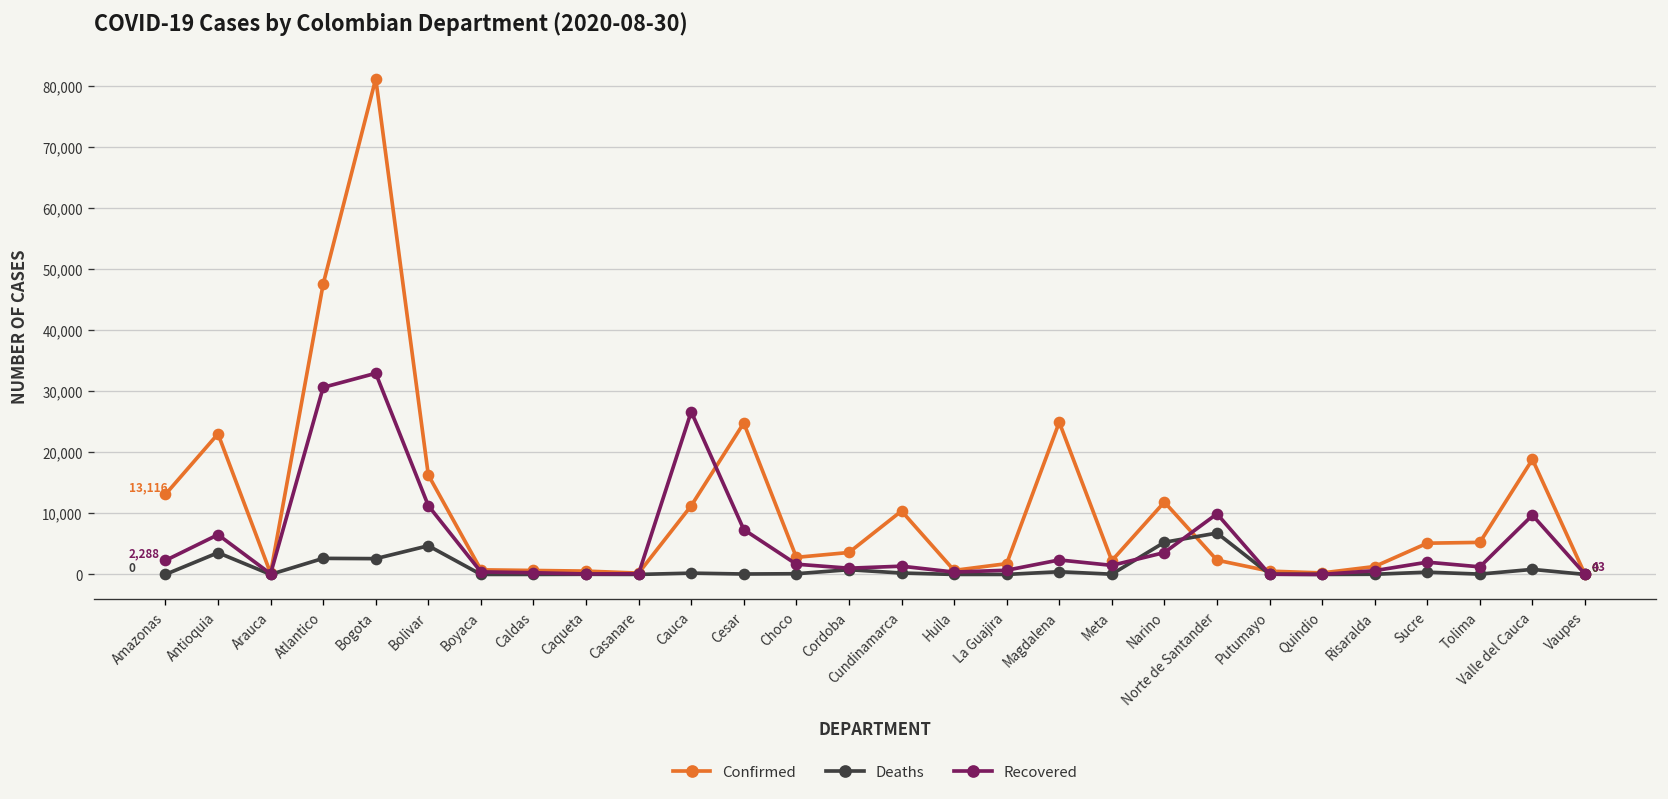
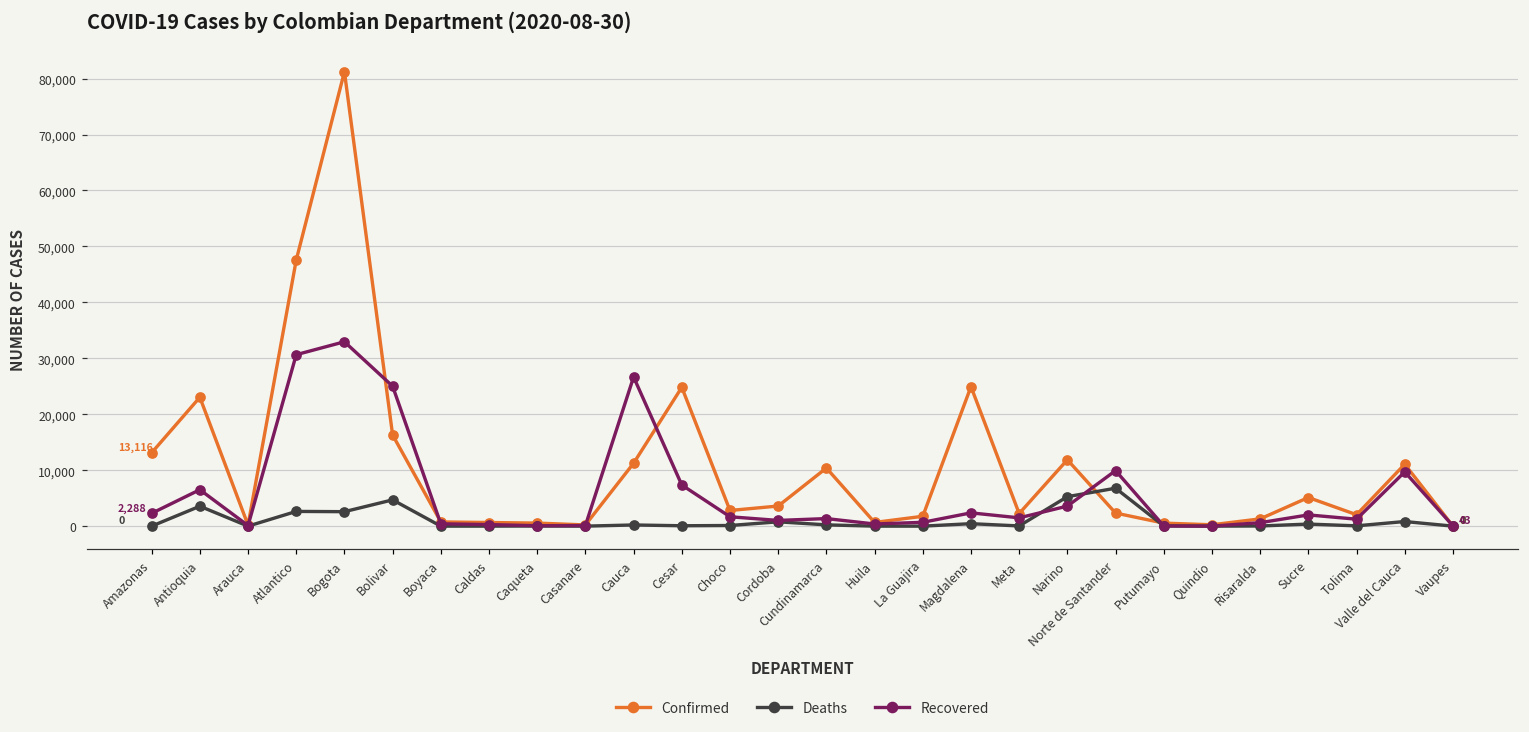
Recovered, Bolivar: 11,000 -> 25,000
Confirmed, Tolima: 5,000 -> 2,000
Confirmed, Valle del Cauca: 19,000 -> 11,000
